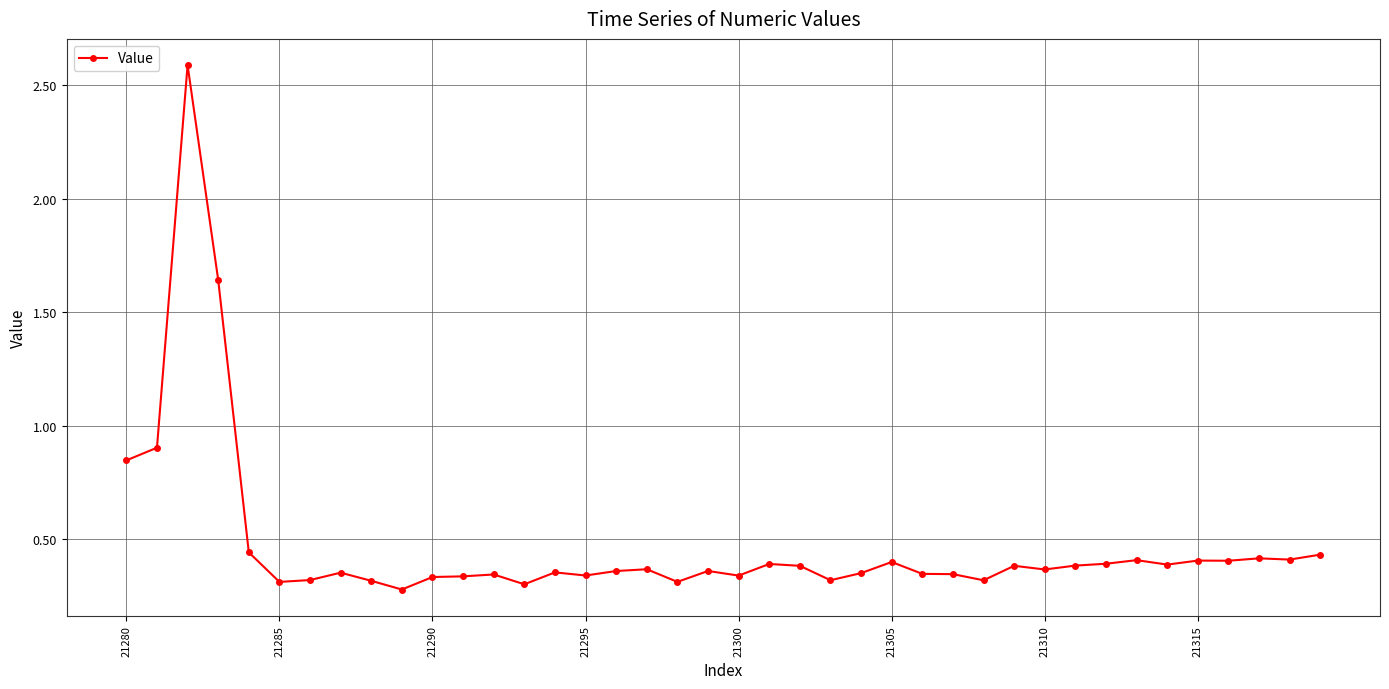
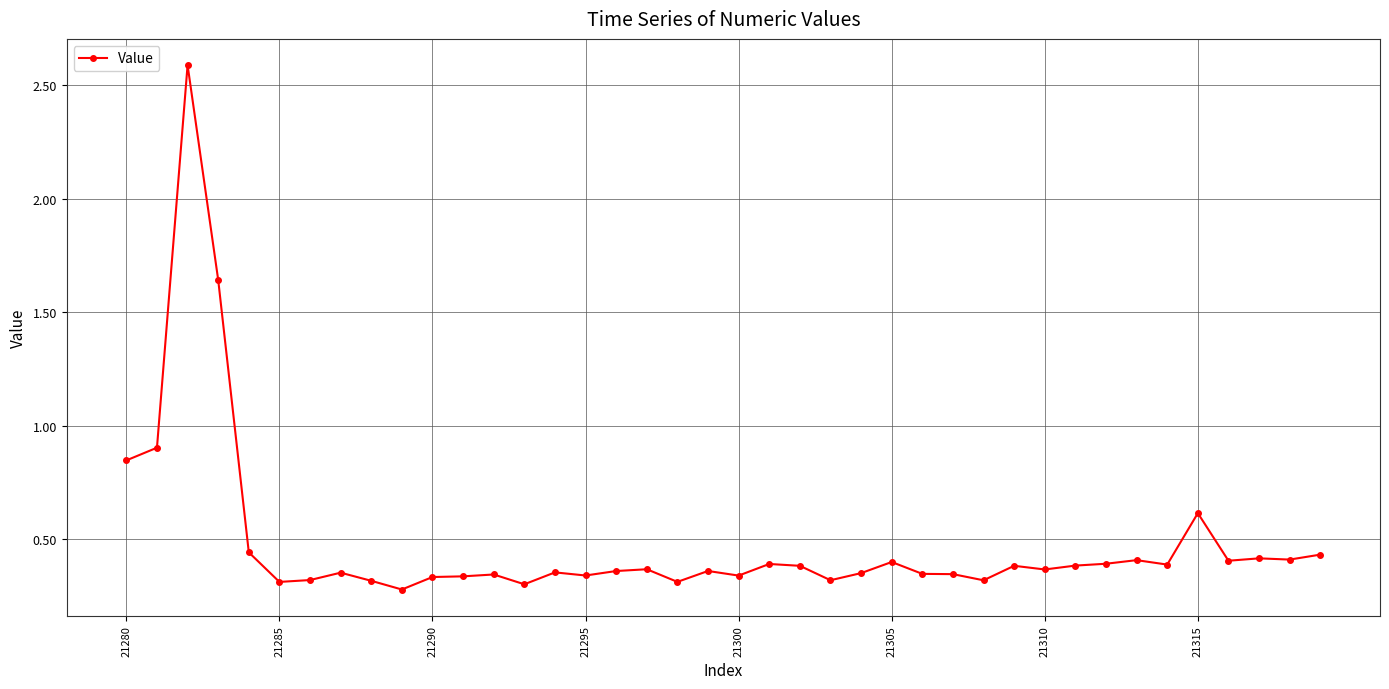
21315: 0.41 -> 0.62
